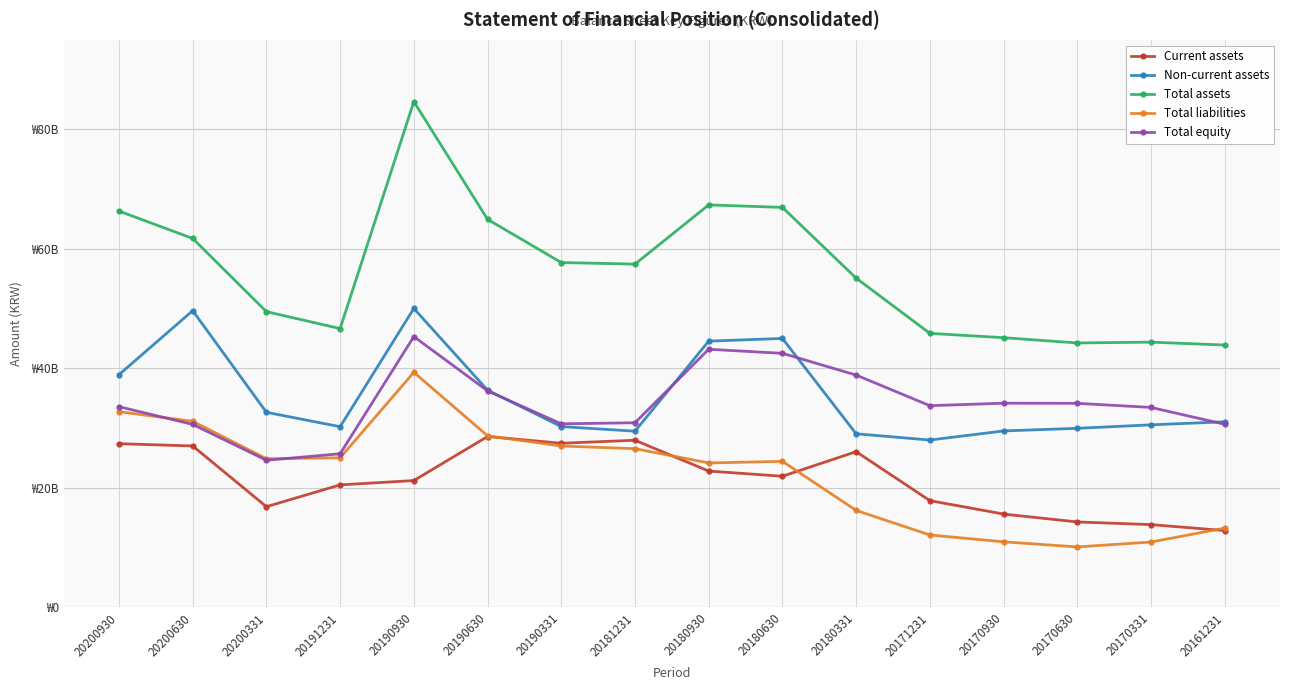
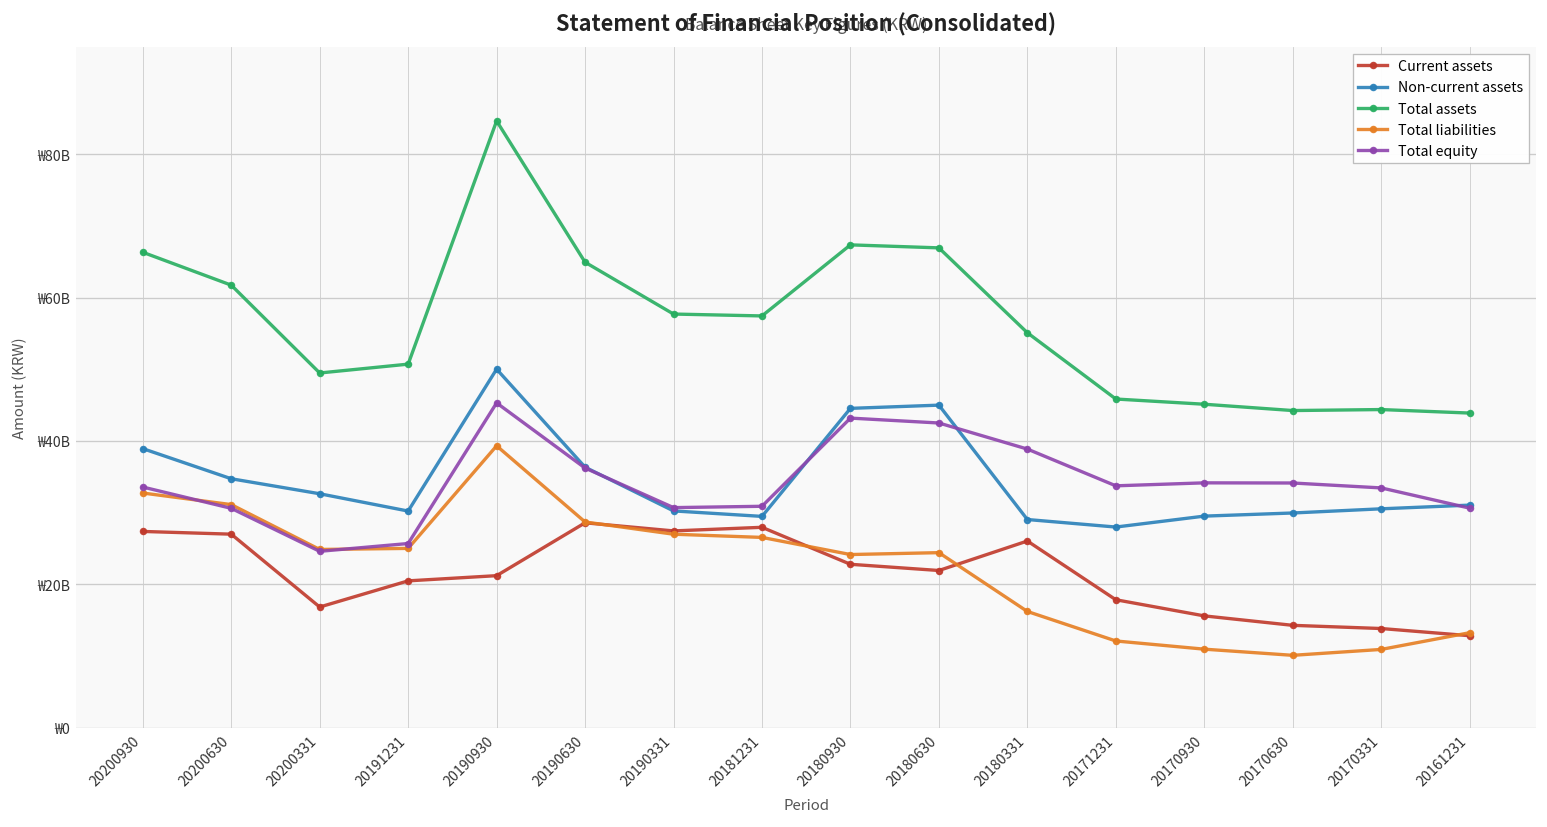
Non-current assets, 20200630: ₩50000000000 -> ₩35000000000
Total assets, 20191231: ₩47000000000 -> ₩51000000000
